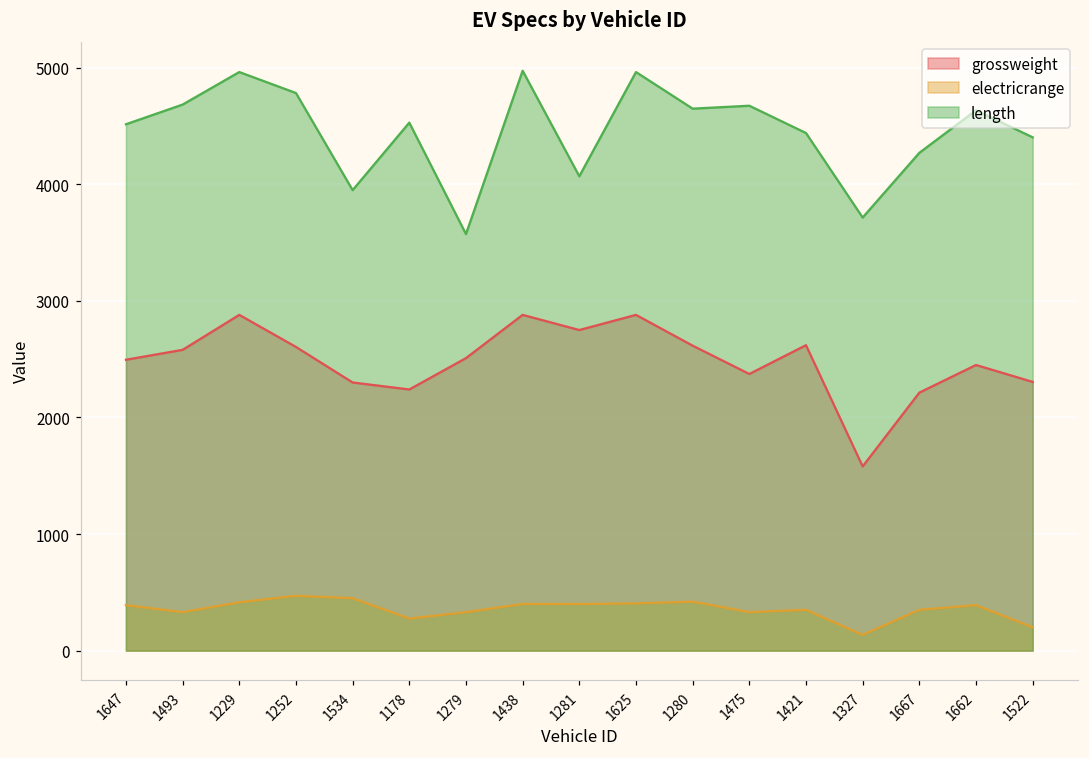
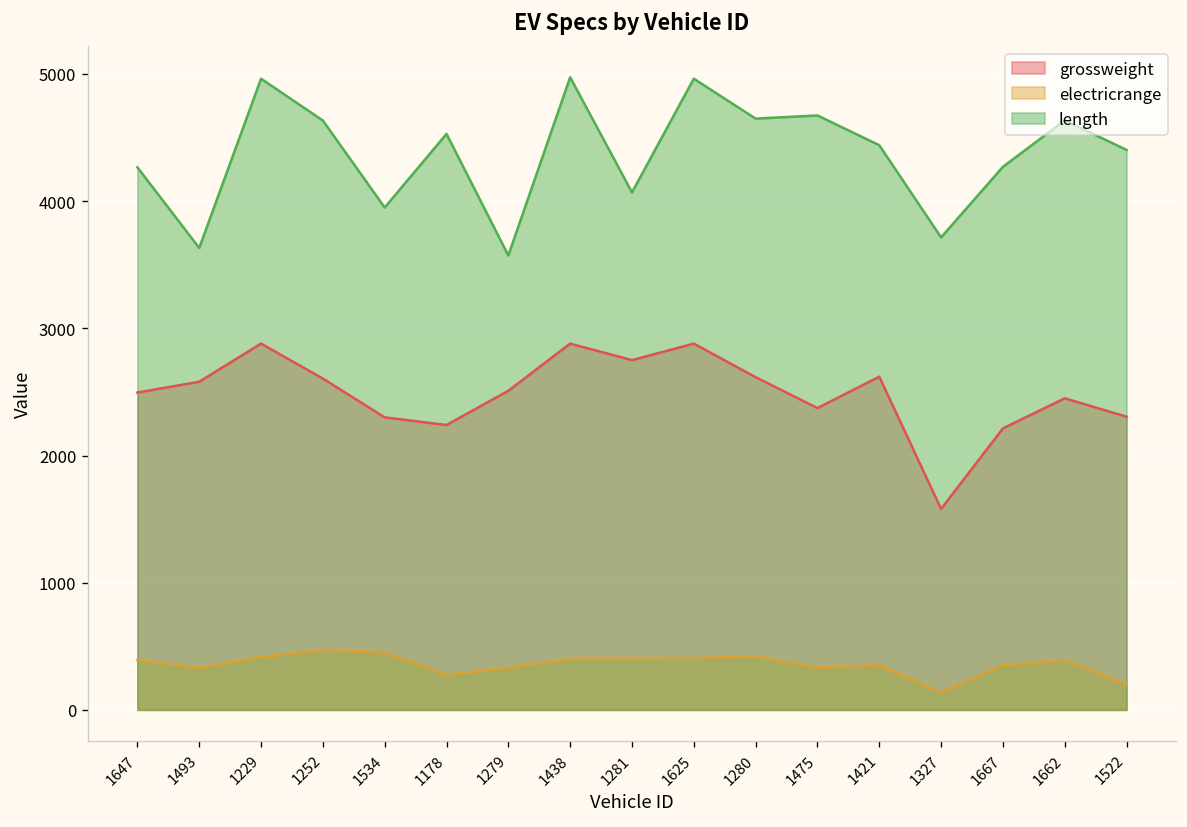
length, 1647: 4520 -> 4270
length, 1493: 4680 -> 3630
length, 1252: 4780 -> 4630
